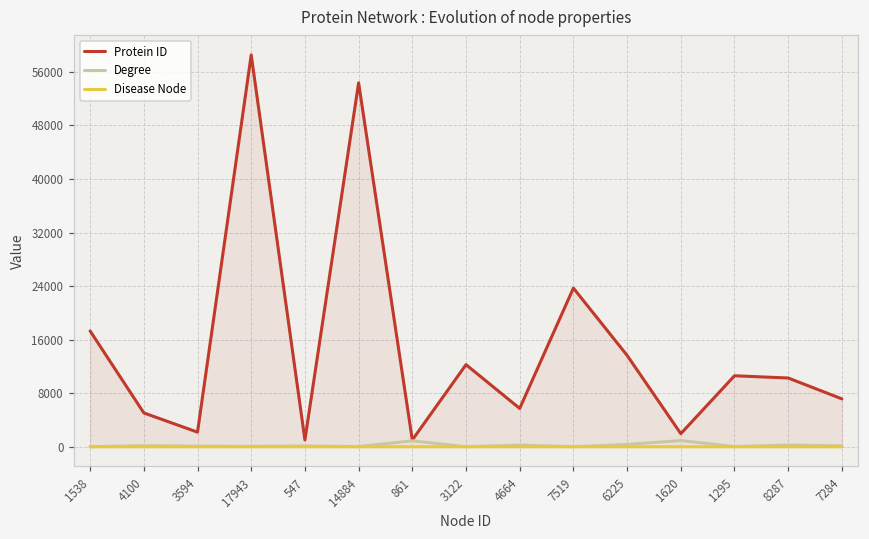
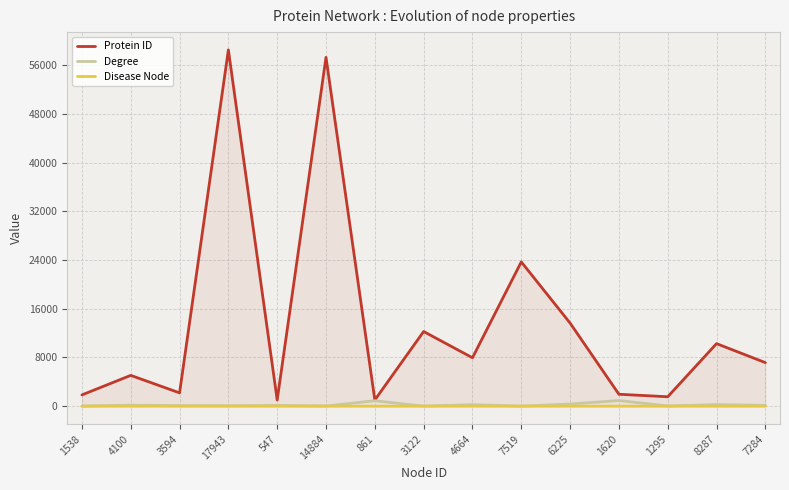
Protein ID, 1538: 17000 -> 2000
Protein ID, 14884: 54000 -> 57000
Protein ID, 4664: 6000 -> 8000
Protein ID, 1295: 11000 -> 2000
